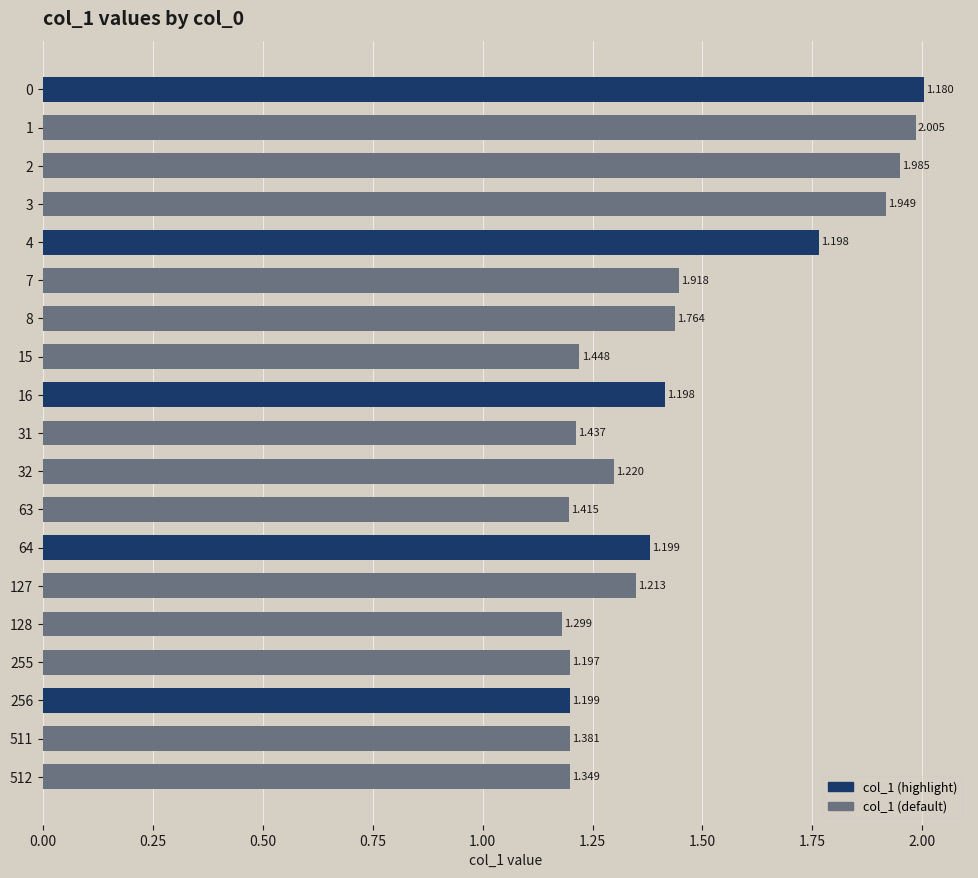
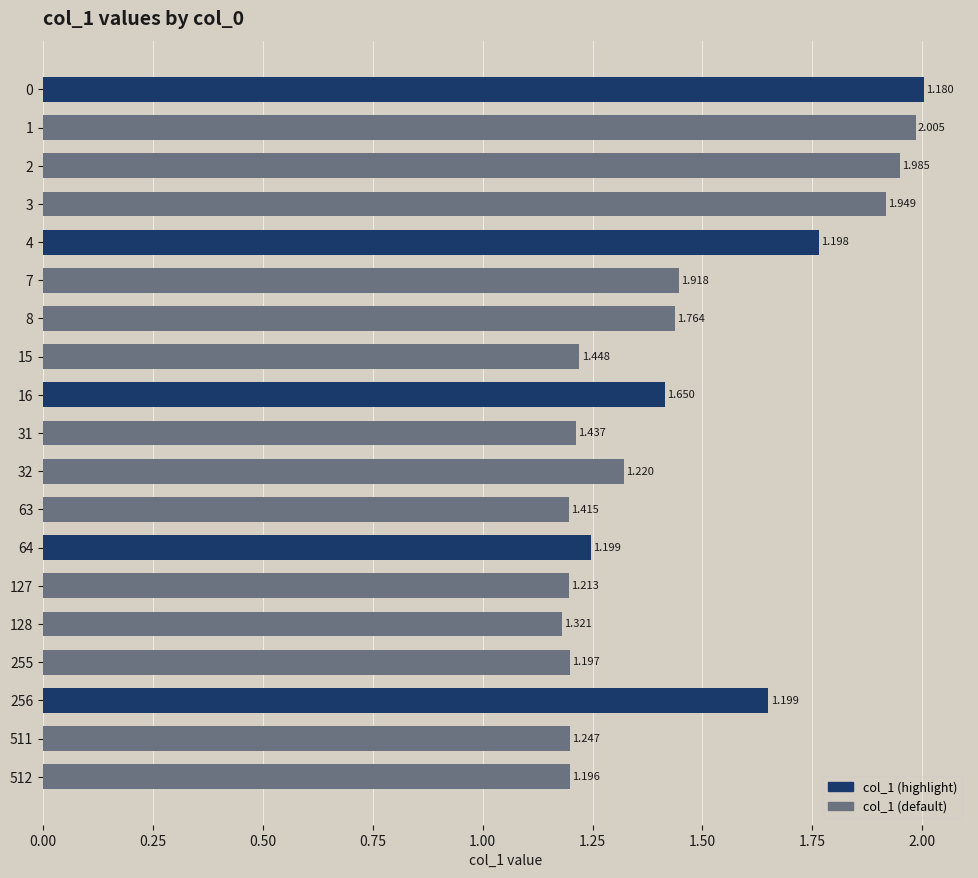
col_1 (default), 32: 1.299 -> 1.321
col_1 (highlight), 64: 1.381 -> 1.247
col_1 (default), 127: 1.349 -> 1.196
col_1 (highlight), 256: 1.198 -> 1.650
